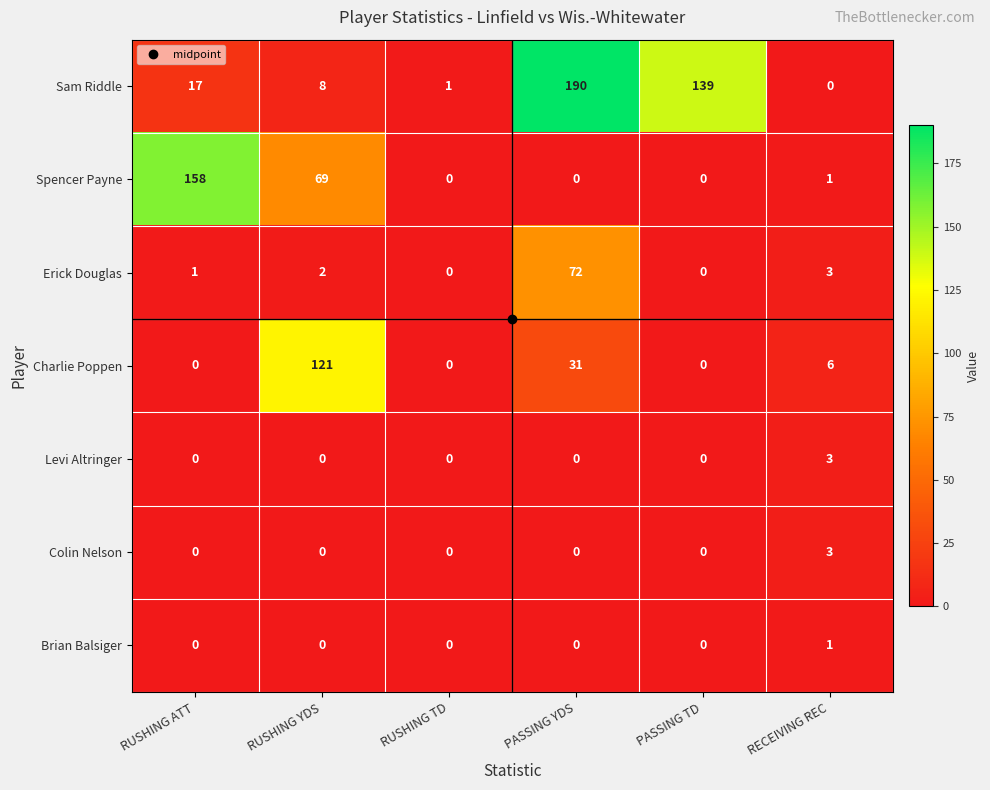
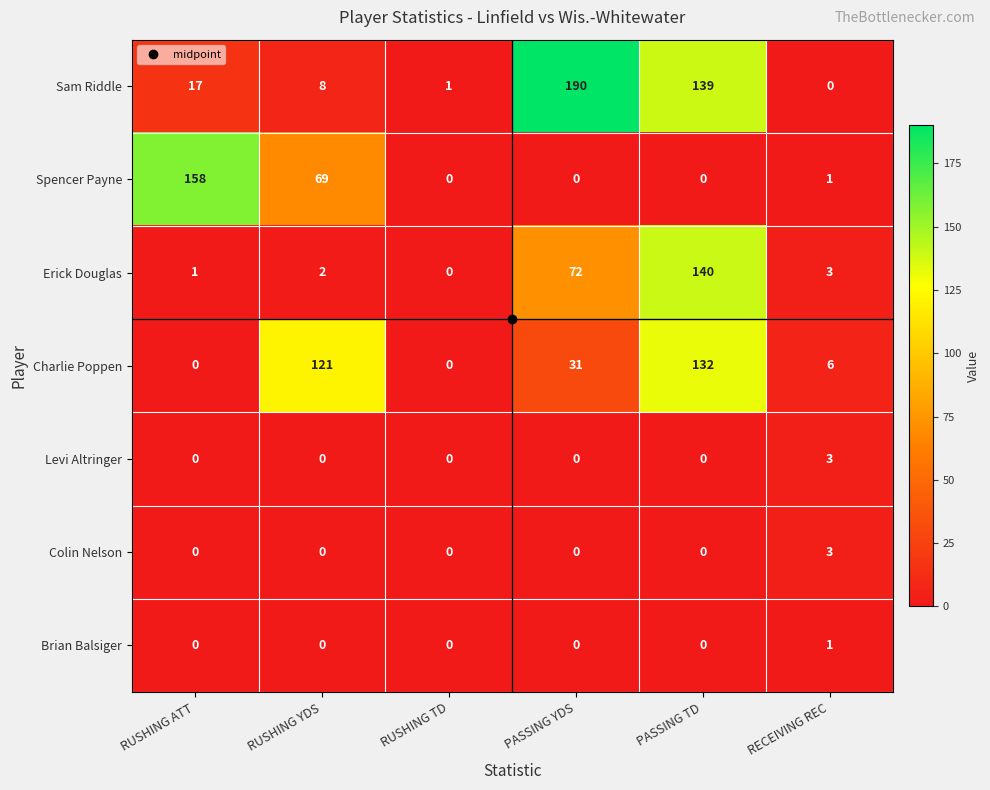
Erick Douglas, PASSING TD: 0 -> 140
Charlie Poppen, PASSING TD: 0 -> 132
